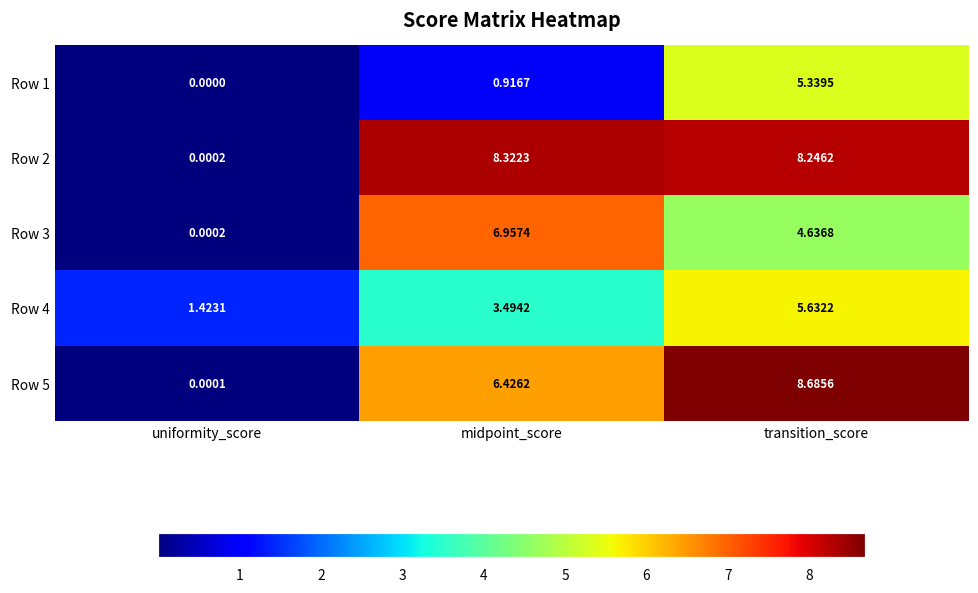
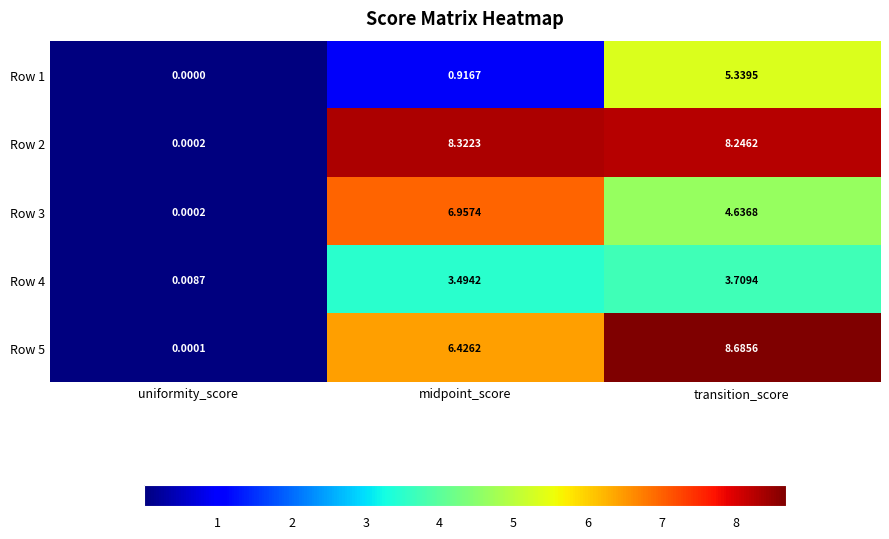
Row 4, uniformity_score: 1.4231 -> 0.0087
Row 4, transition_score: 5.6322 -> 3.7094
